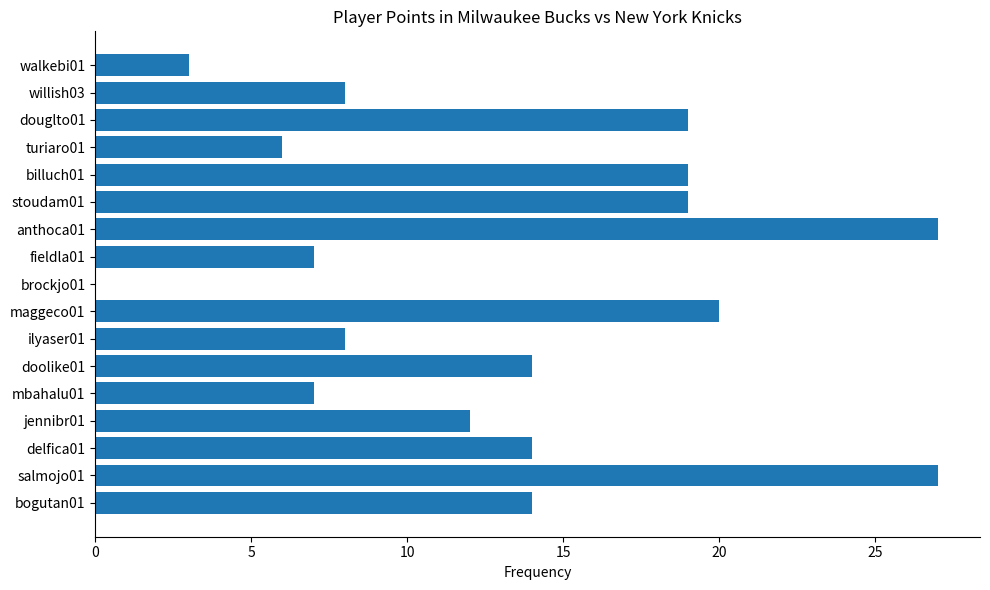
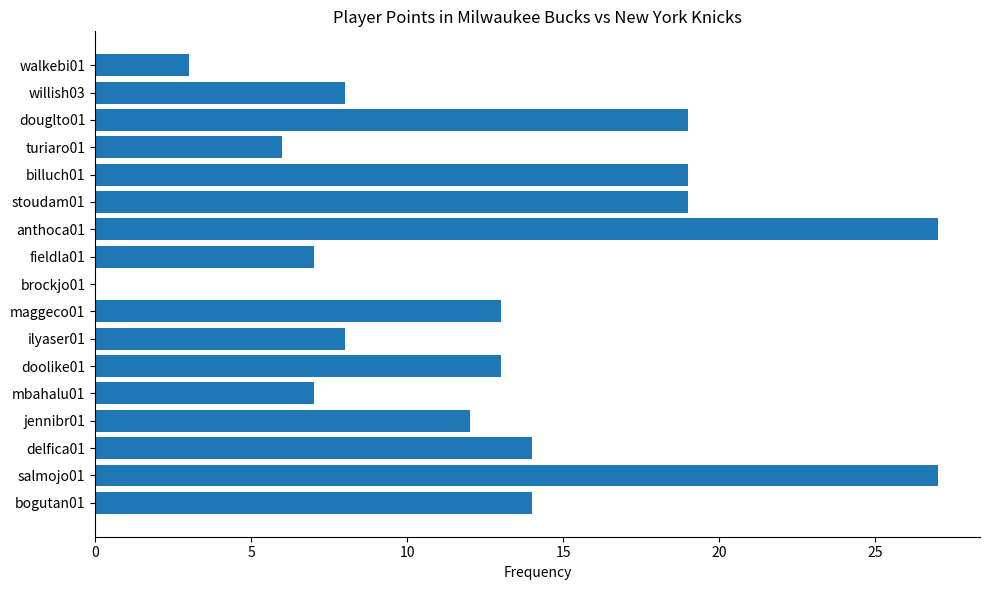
maggeco01: 20 -> 13
doolike01: 14 -> 13
